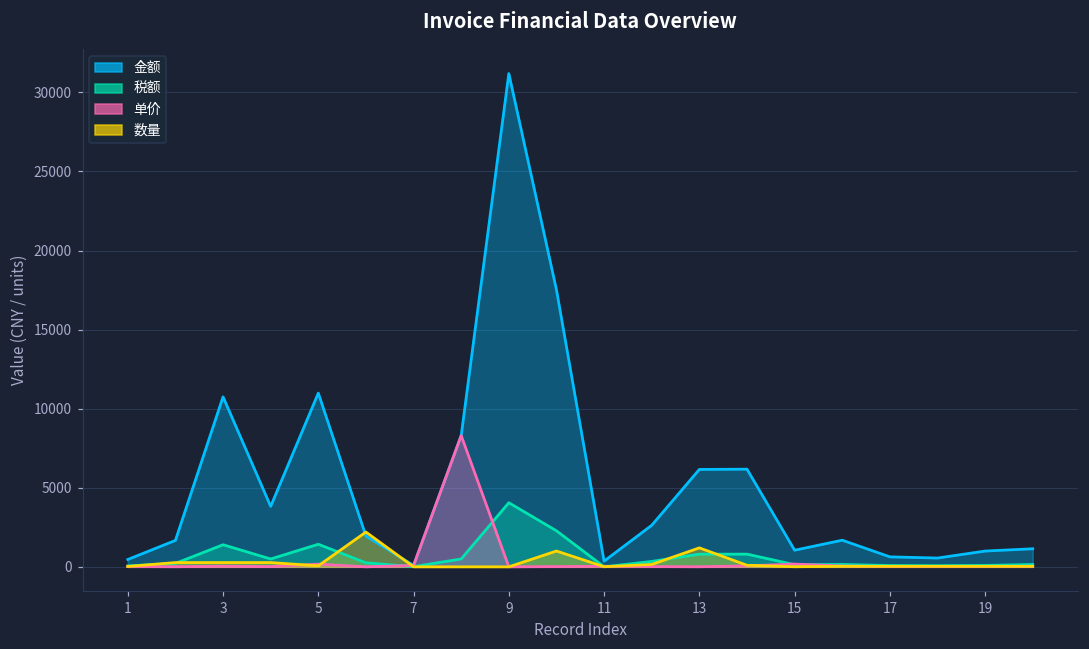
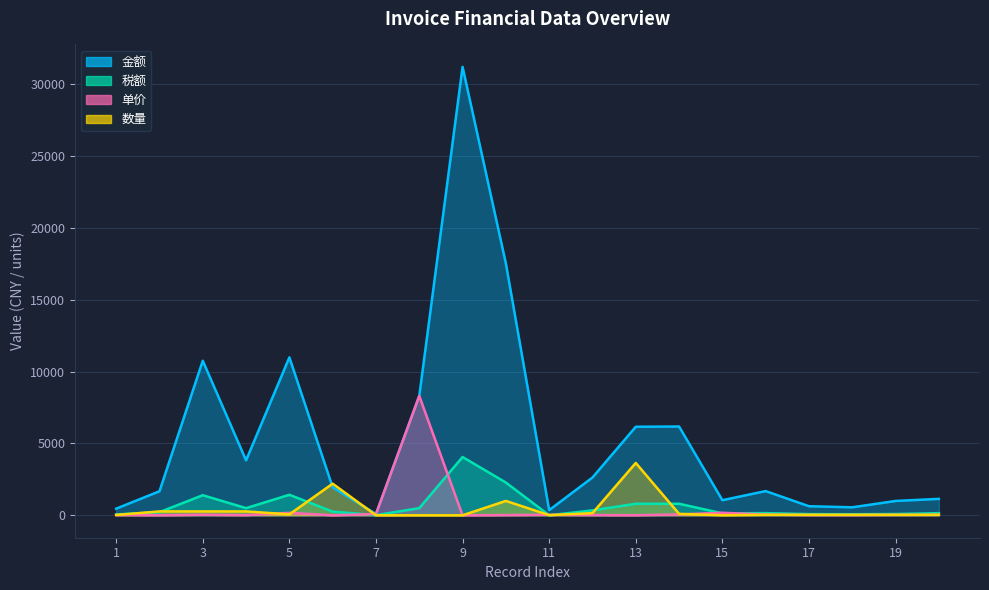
数量, 13: 1200 -> 3600
